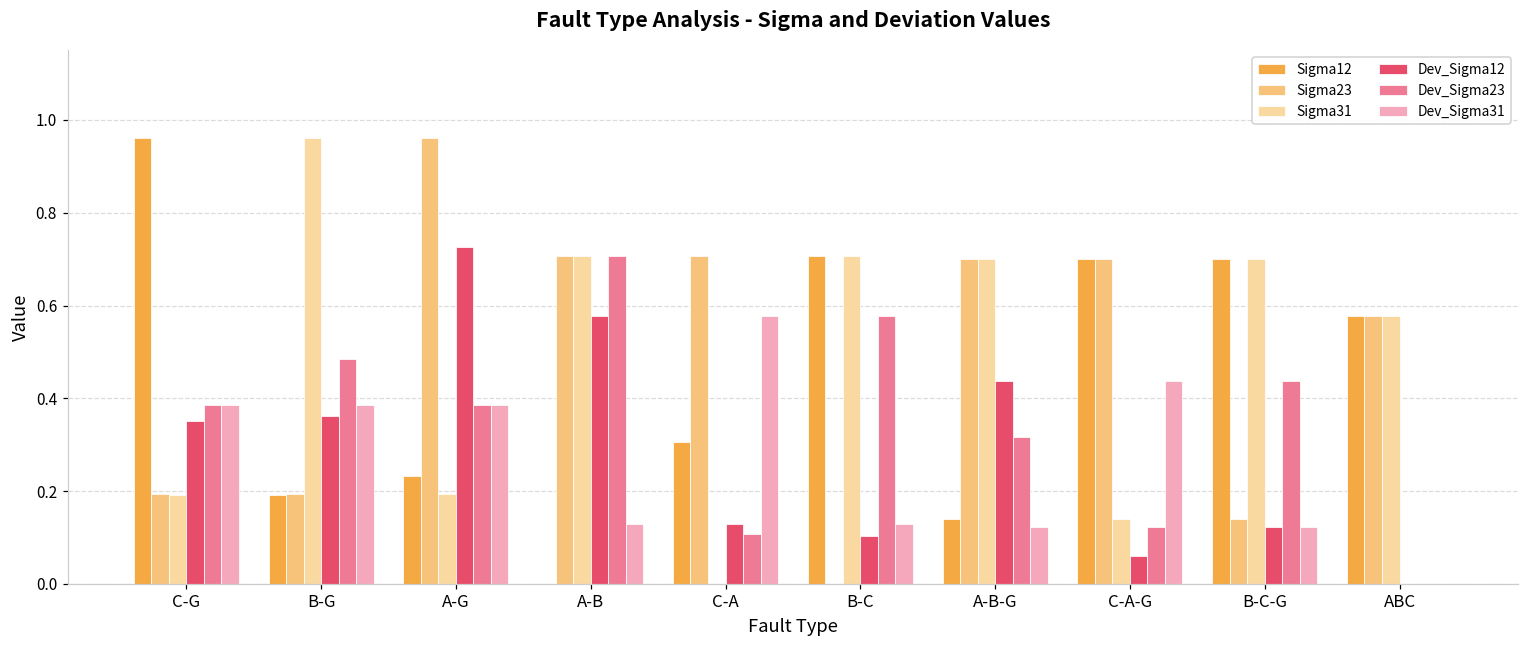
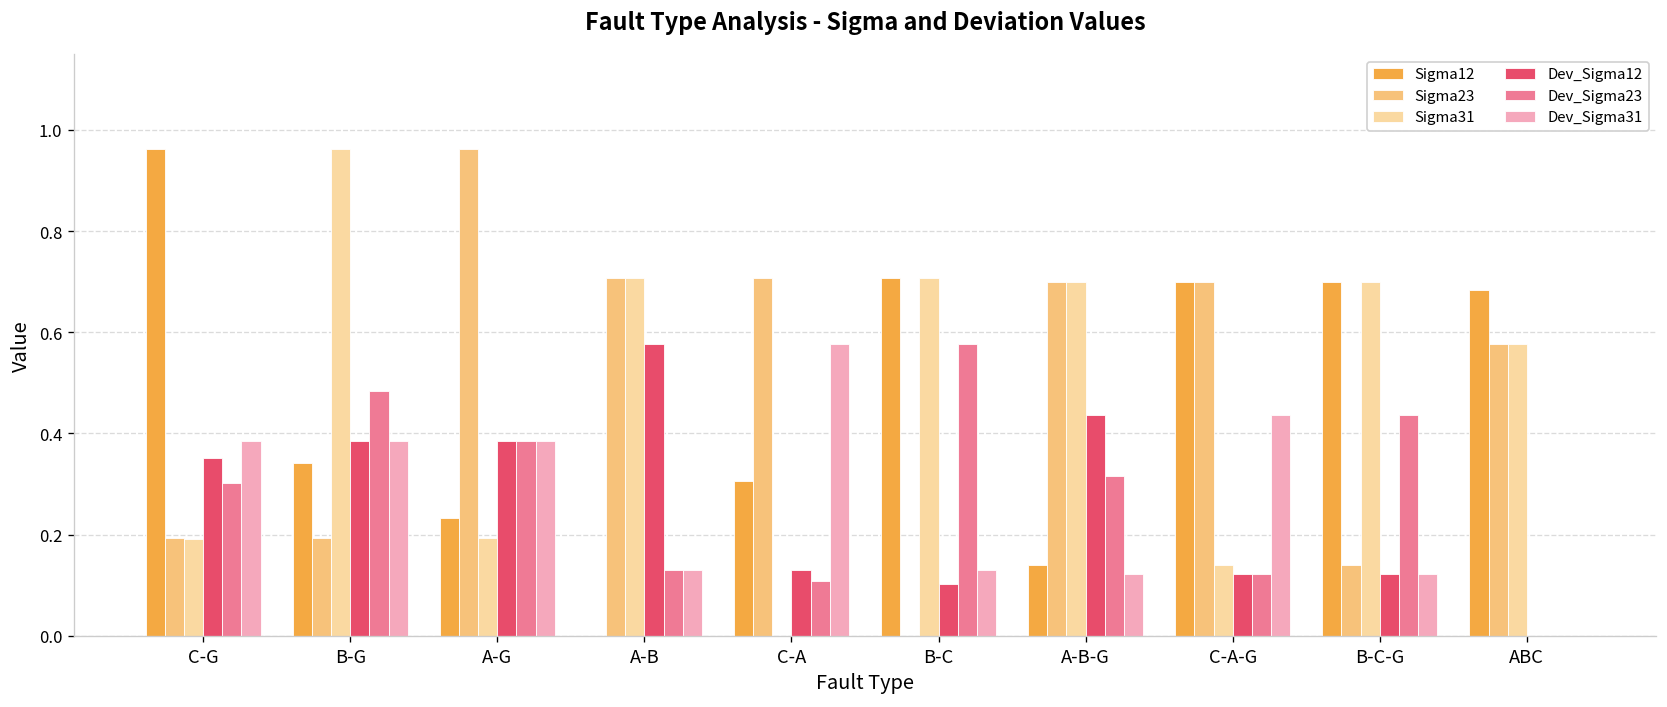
Dev_Sigma23, C-G: 0.38 -> 0.30
Sigma12, B-G: 0.19 -> 0.34
Dev_Sigma12, B-G: 0.36 -> 0.38
Dev_Sigma12, A-G: 0.73 -> 0.38
Dev_Sigma23, A-B: 0.71 -> 0.13
Dev_Sigma12, C-A-G: 0.06 -> 0.12
Sigma12, ABC: 0.58 -> 0.68
